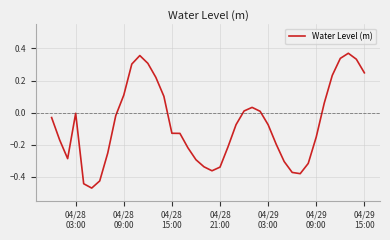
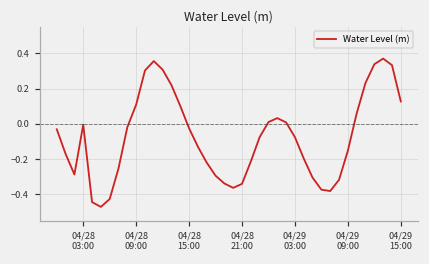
04/28 15:00: -0.13 -> -0.03
04/29 15:00: 0.25 -> 0.13
